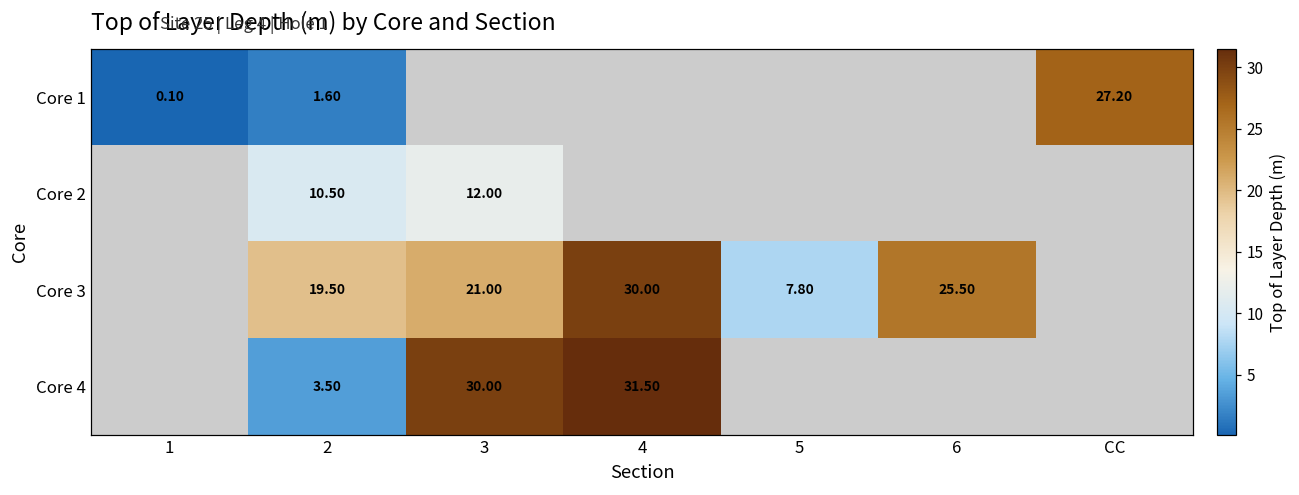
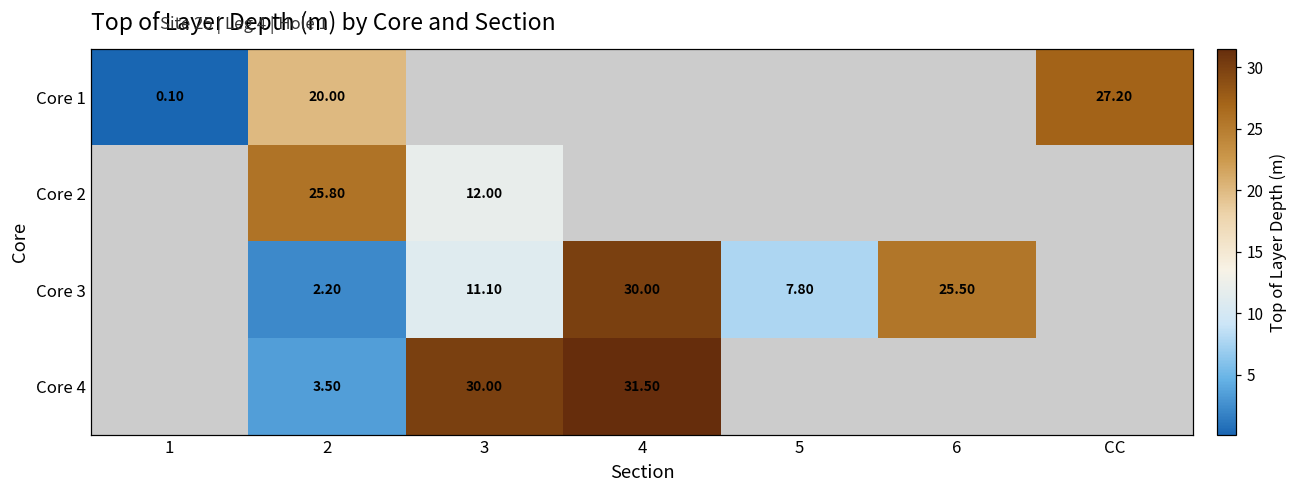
Core 1, 2: 1.60 -> 20.00
Core 2, 2: 10.50 -> 25.80
Core 3, 2: 19.50 -> 2.20
Core 3, 3: 21.00 -> 11.10
